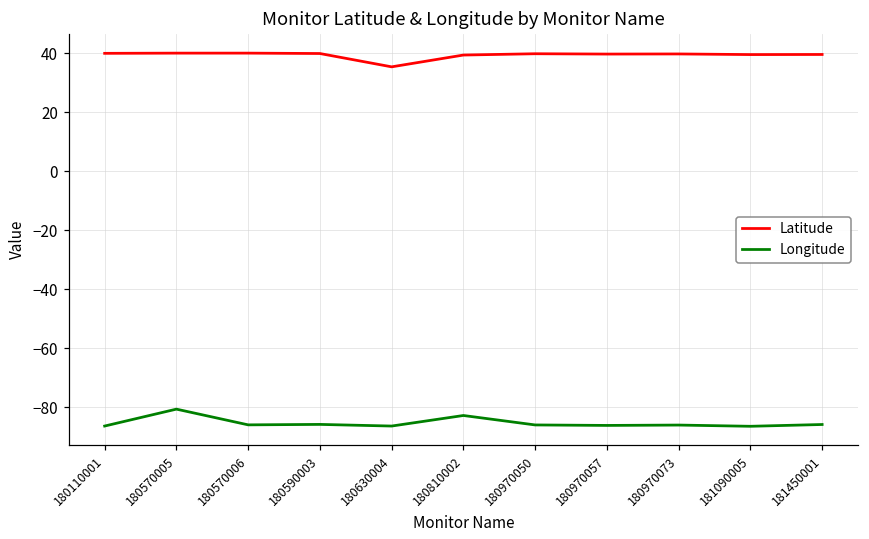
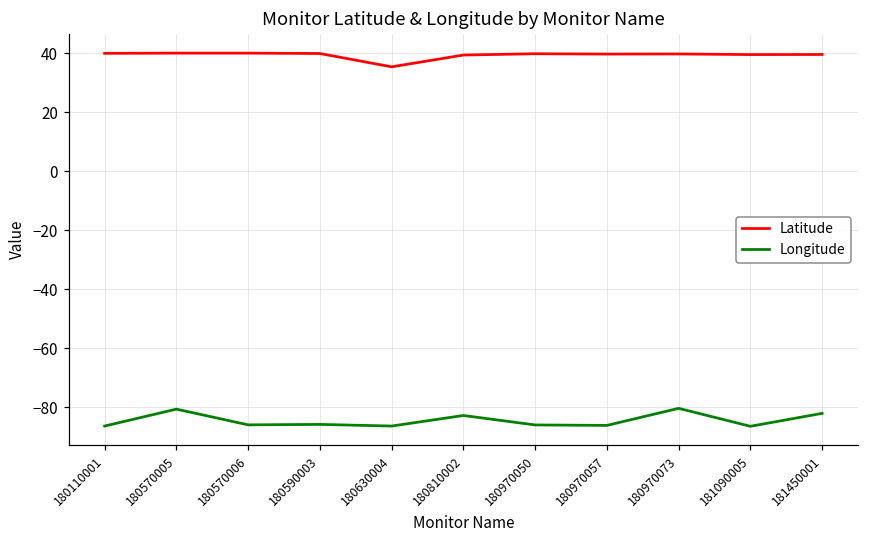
Longitude, 180970073: -86 -> -80
Longitude, 181450001: -86 -> -82
